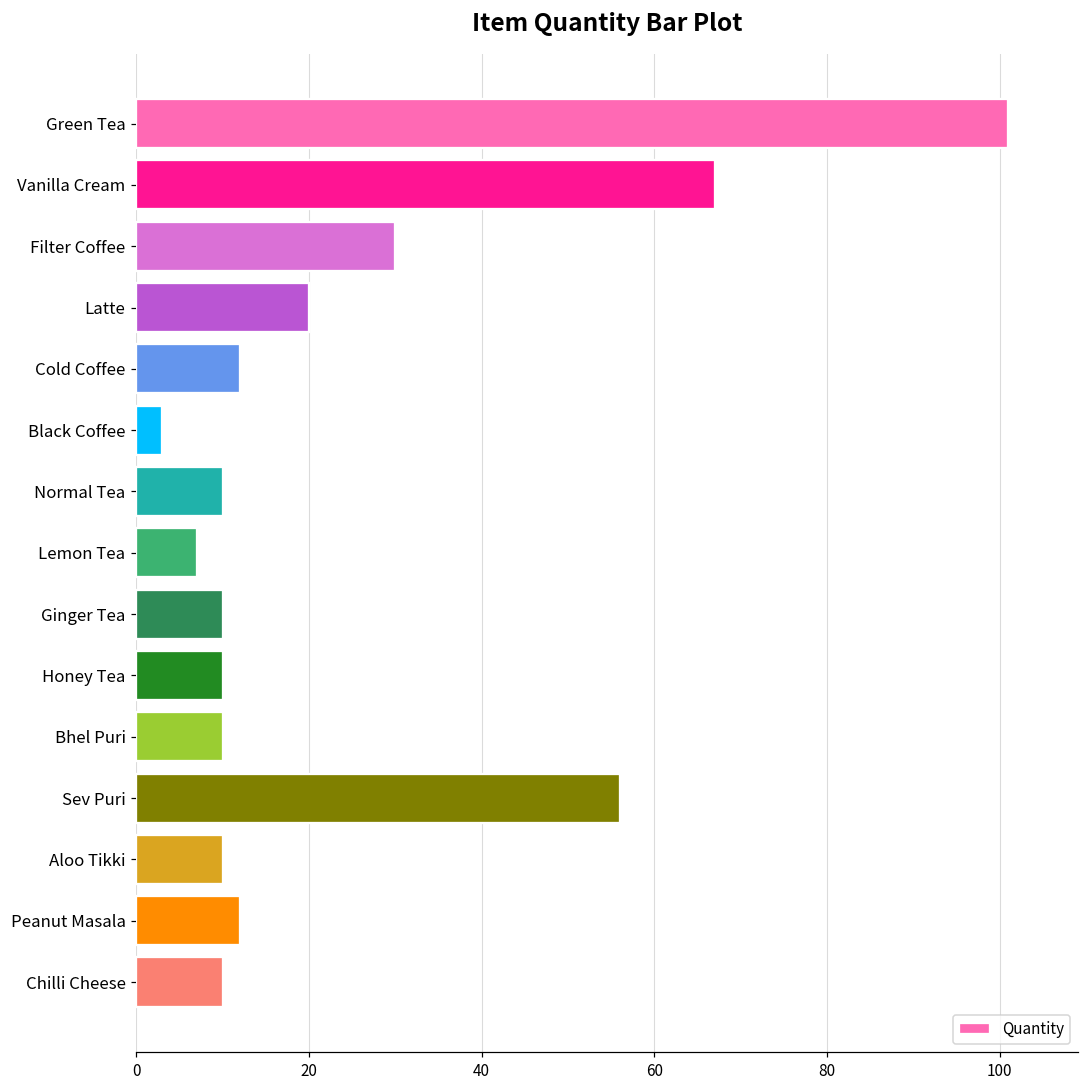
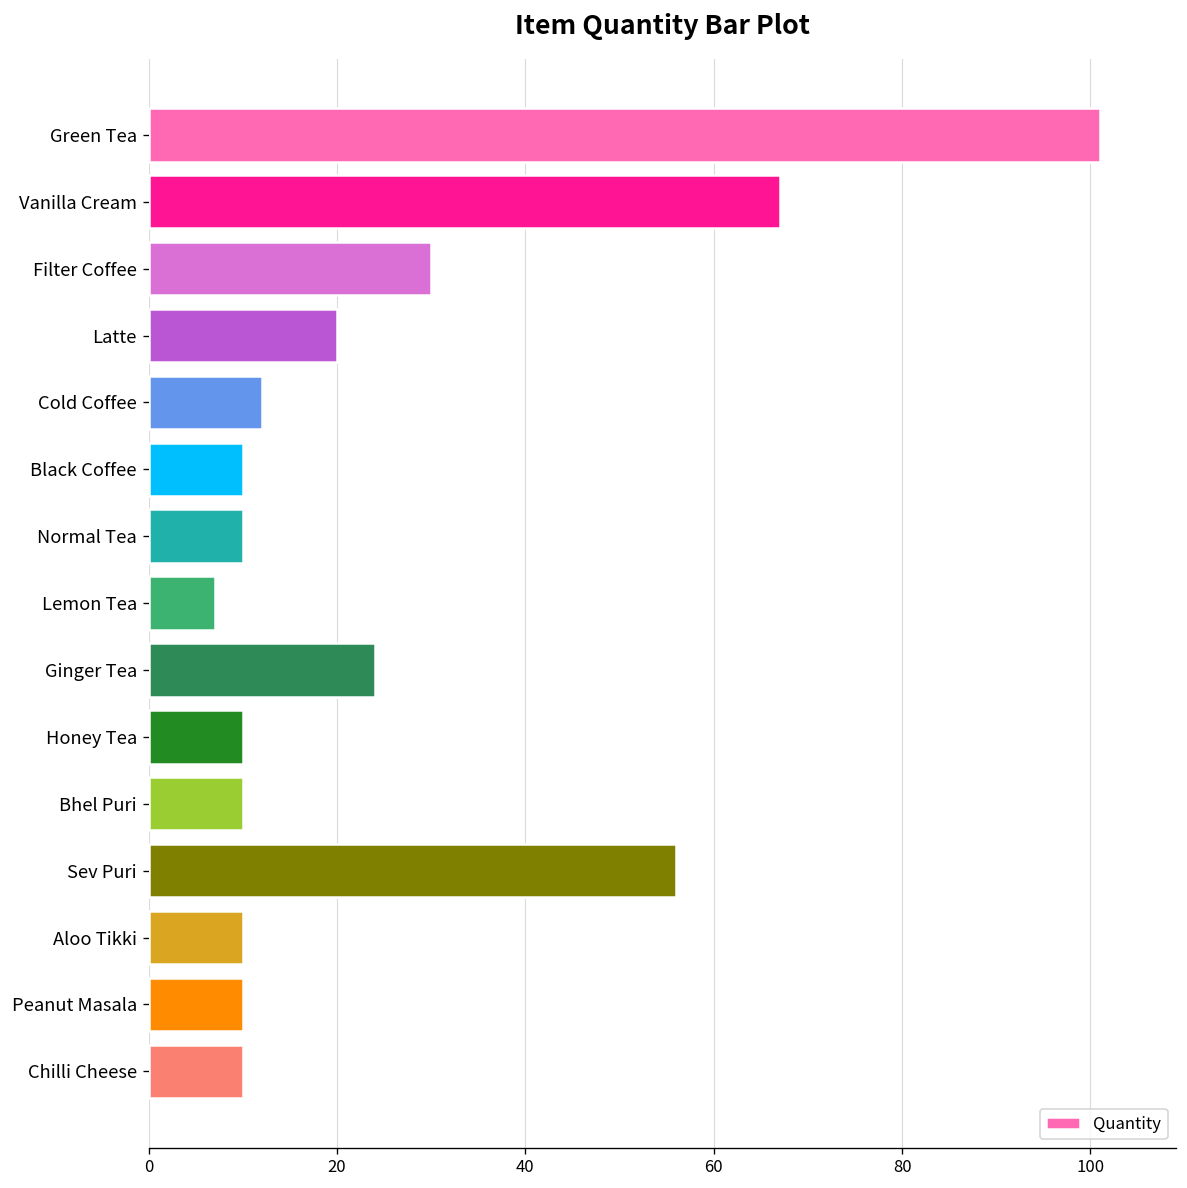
Black Coffee: 3 -> 10
Ginger Tea: 10 -> 24
Peanut Masala: 12 -> 10
